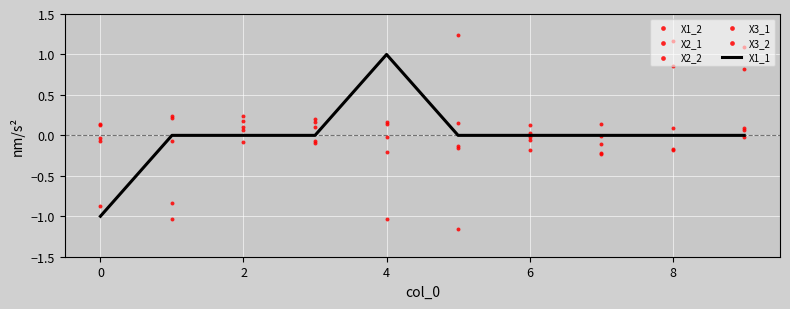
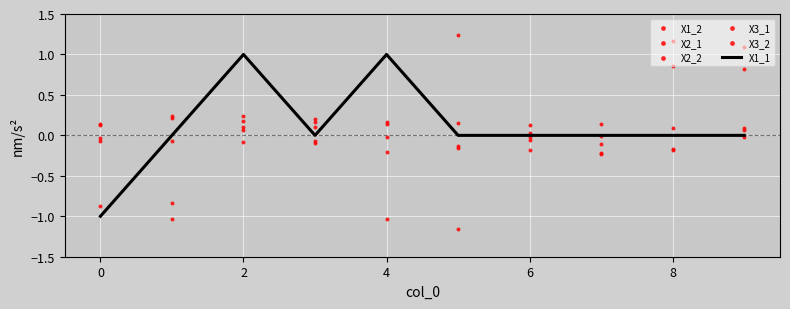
X1_1, 2: 0 -> 1
